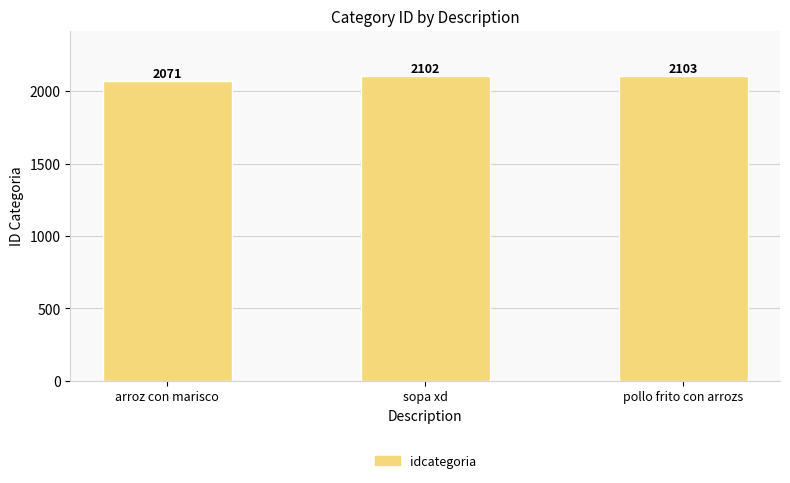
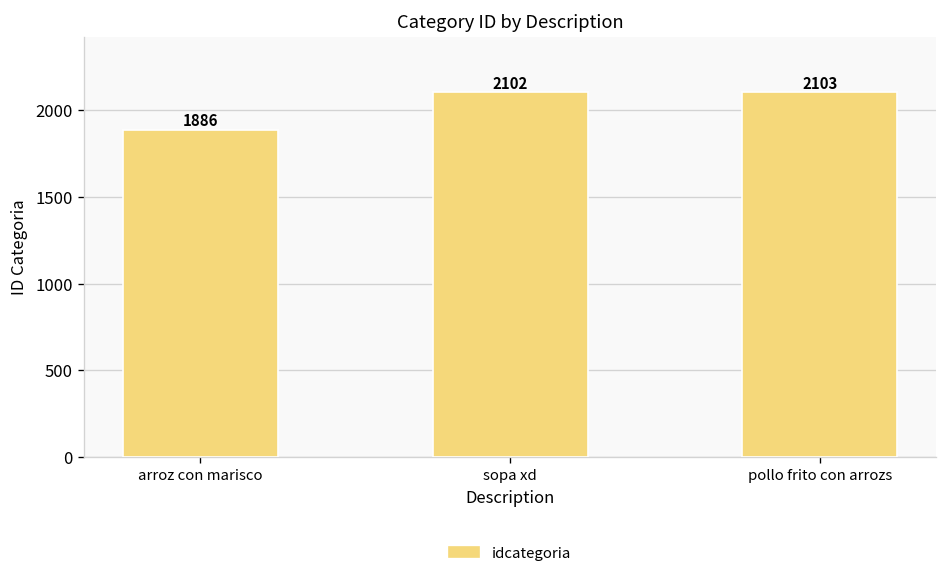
arroz con marisco: 2071 -> 1886
